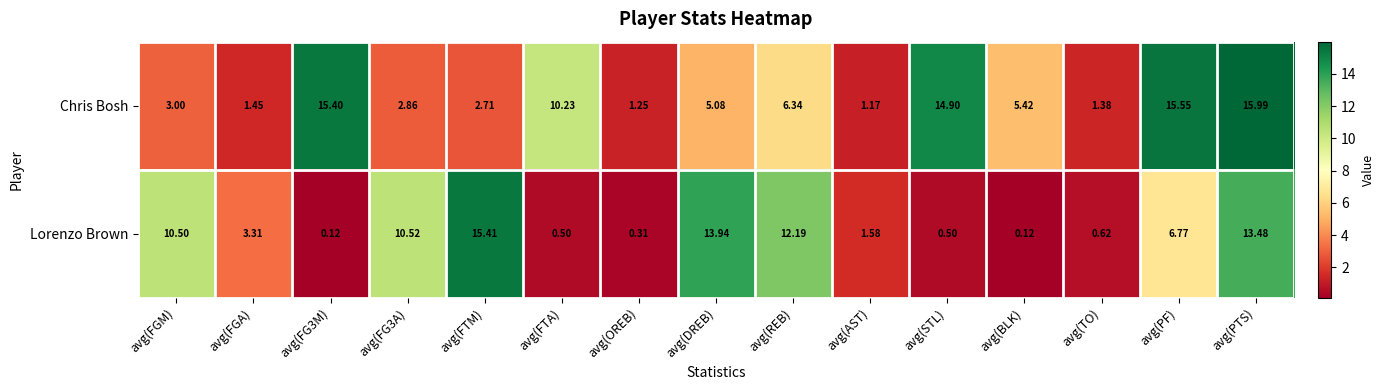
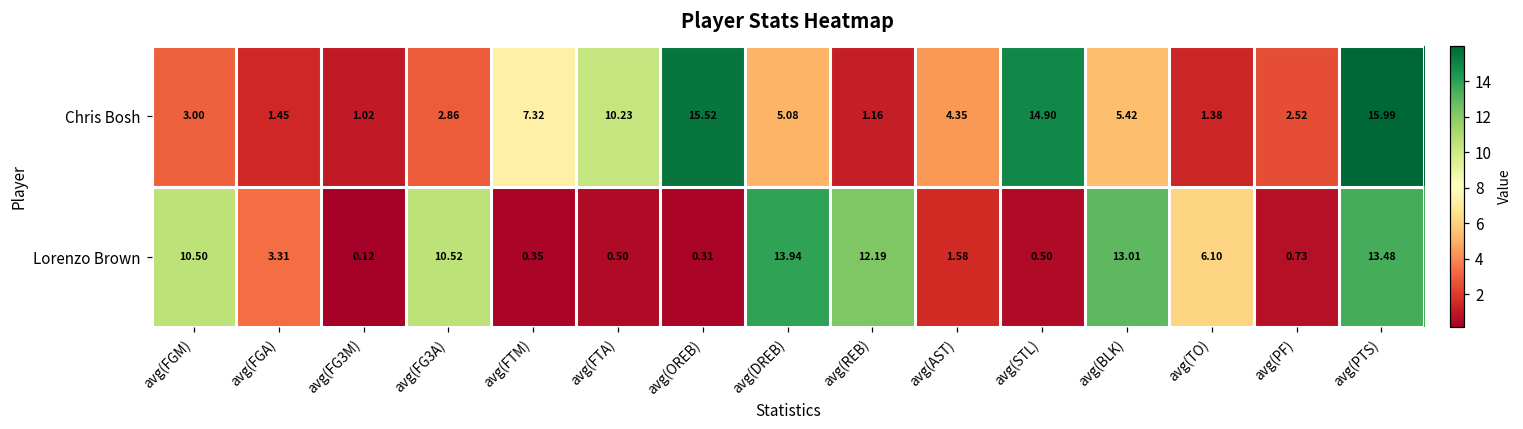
Chris Bosh, avg(FG3M): 15.40 -> 1.02
Chris Bosh, avg(FTM): 2.71 -> 7.32
Chris Bosh, avg(OREB): 1.25 -> 15.52
Chris Bosh, avg(REB): 6.34 -> 1.16
Chris Bosh, avg(AST): 1.17 -> 4.35
Chris Bosh, avg(PF): 15.55 -> 2.52
Lorenzo Brown, avg(FTM): 15.41 -> 0.35
Lorenzo Brown, avg(BLK): 0.12 -> 13.01
Lorenzo Brown, avg(TO): 0.62 -> 6.10
Lorenzo Brown, avg(PF): 6.77 -> 0.73
